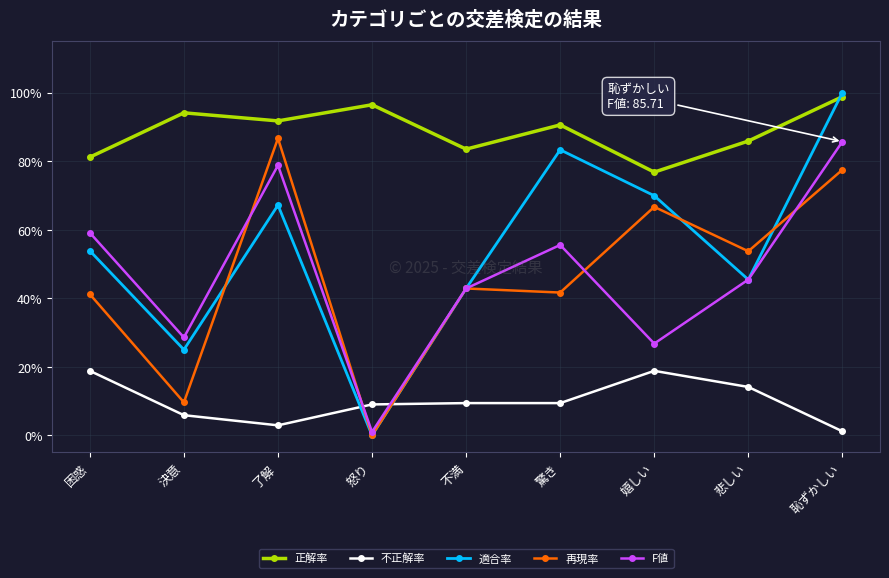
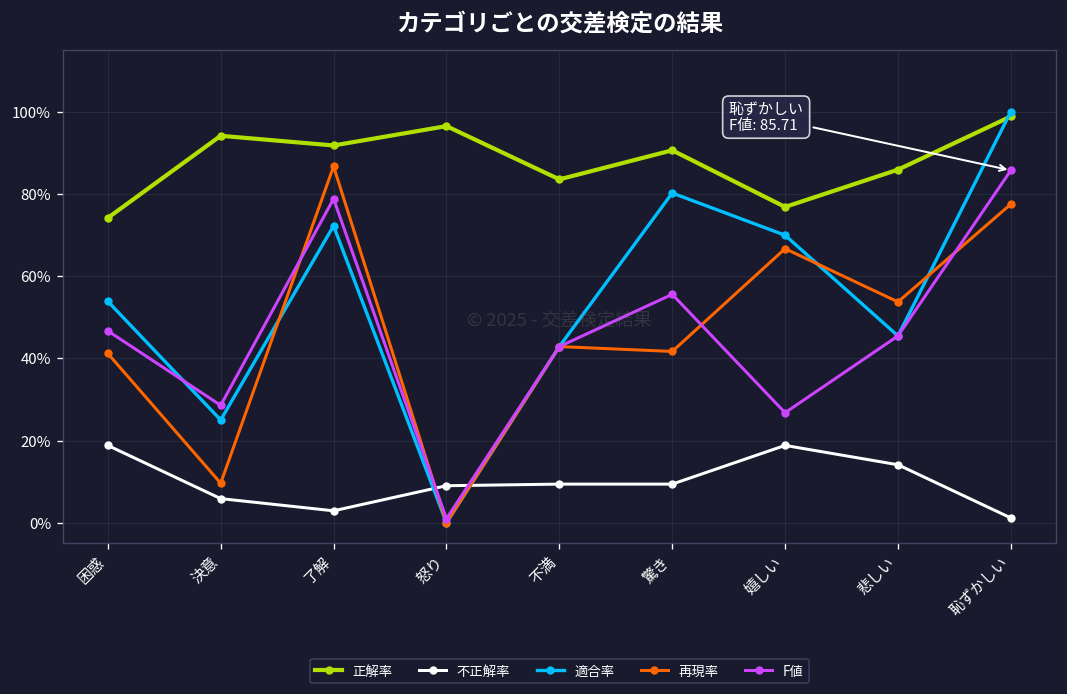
正解率, 困惑: 81% -> 74%
F値, 困惑: 59% -> 47%
適合率, 了解: 67% -> 72%
適合率, 驚き: 83% -> 80%
